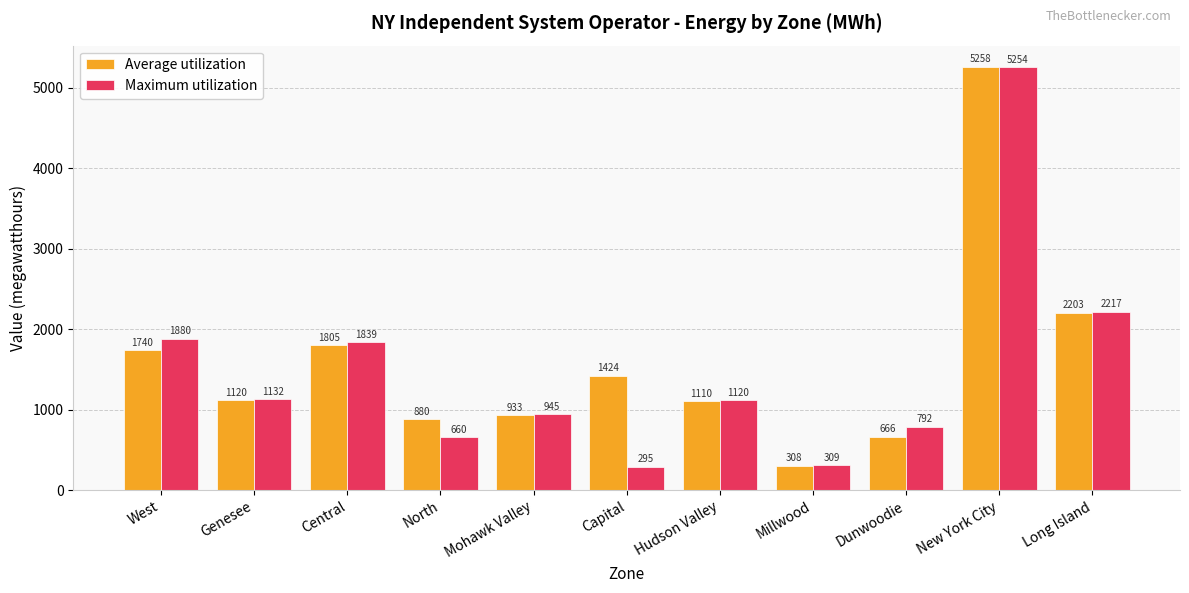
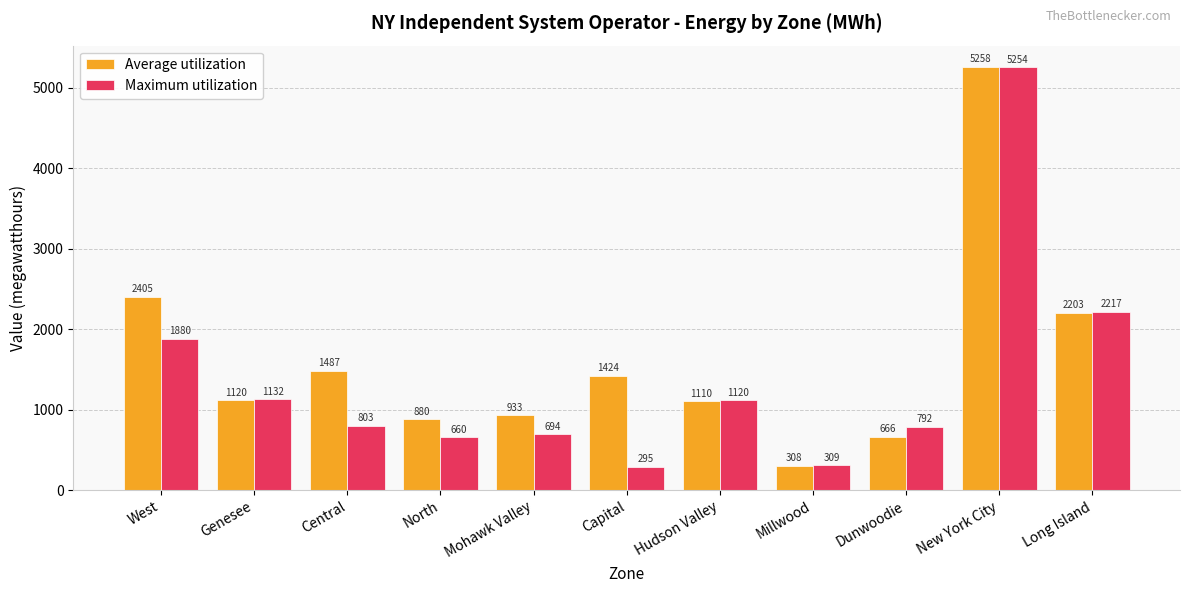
Average utilization, West: 1740 -> 2405
Average utilization, Central: 1805 -> 1487
Maximum utilization, Central: 1839 -> 803
Maximum utilization, Mohawk Valley: 945 -> 694
